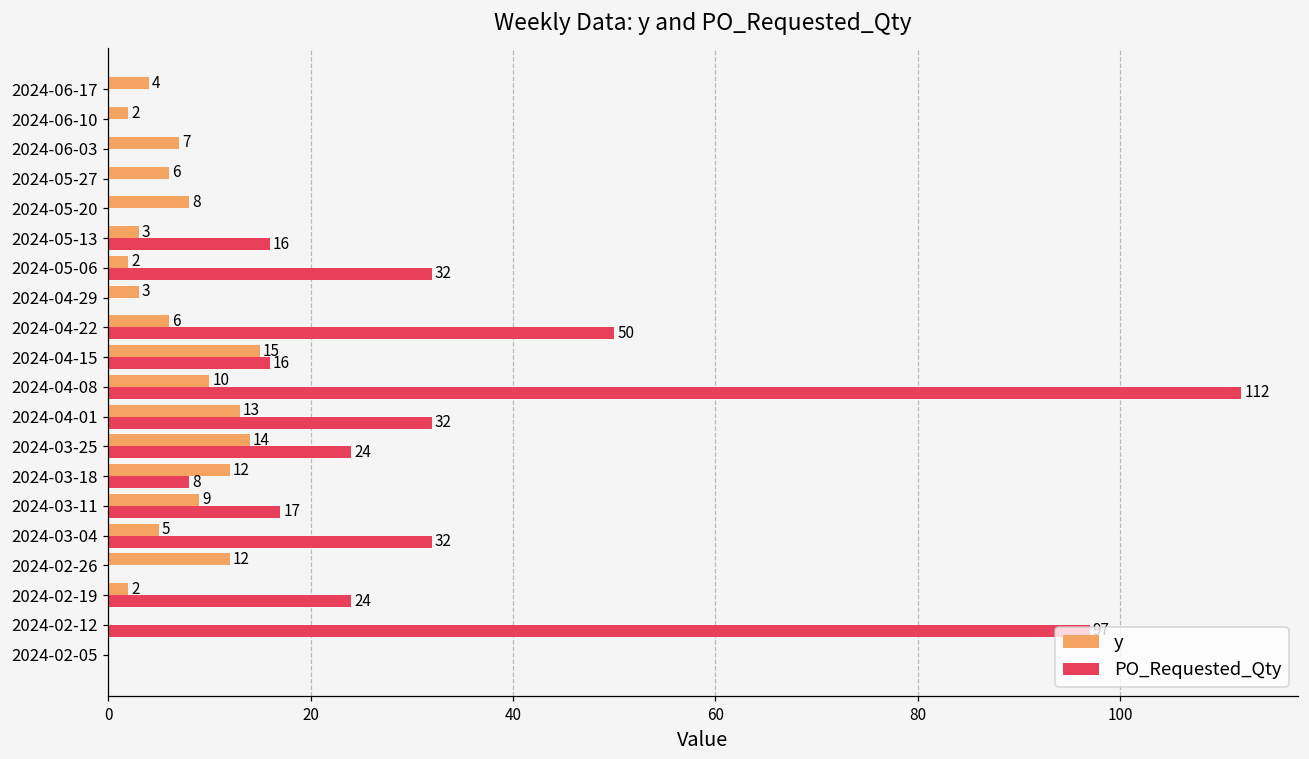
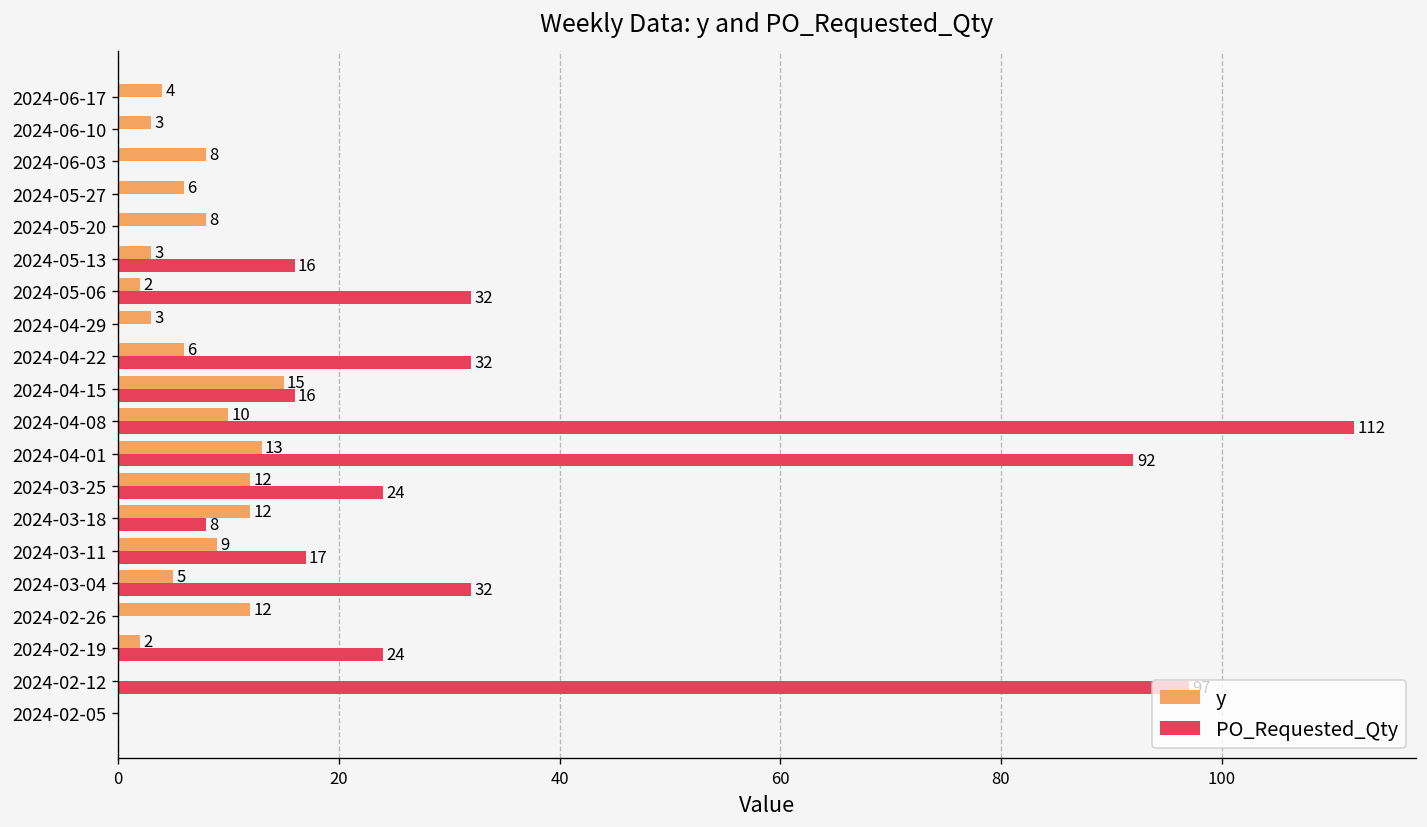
y, 2024-06-10: 2 -> 3
y, 2024-06-03: 7 -> 8
PO_Requested_Qty, 2024-04-22: 50 -> 32
PO_Requested_Qty, 2024-04-01: 32 -> 92
y, 2024-03-25: 14 -> 12
